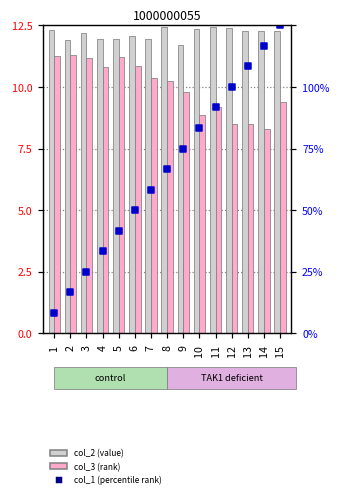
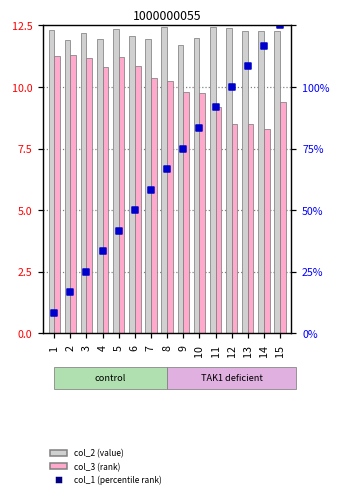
col_2 (value), 5: 12.0 -> 12.4
col_2 (value), 10: 12.4 -> 12.0
col_3 (rank), 10: 8.9 -> 9.7
